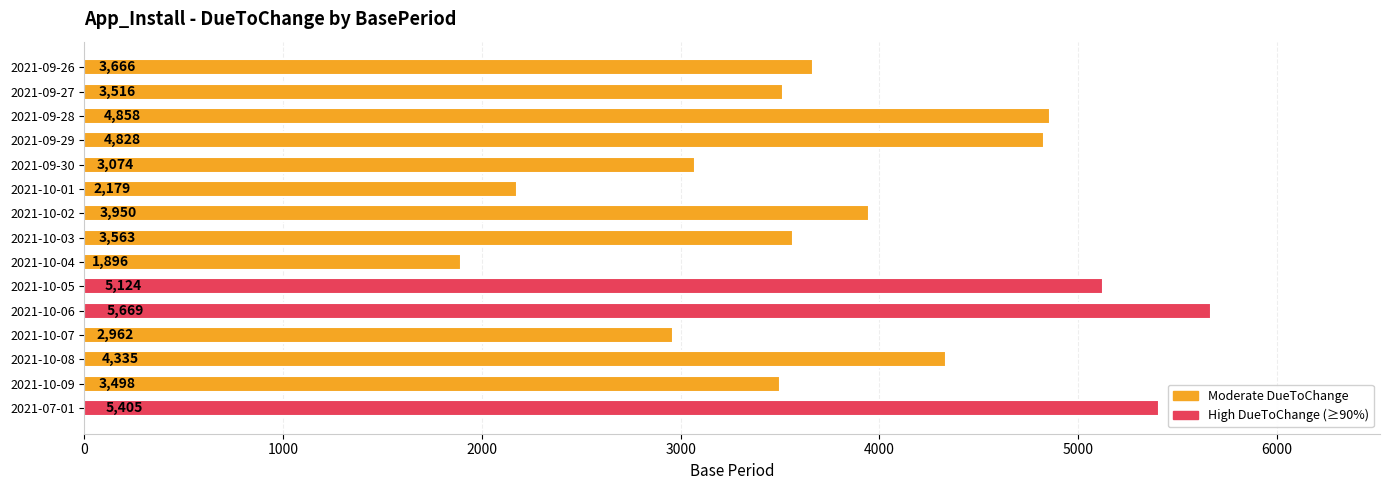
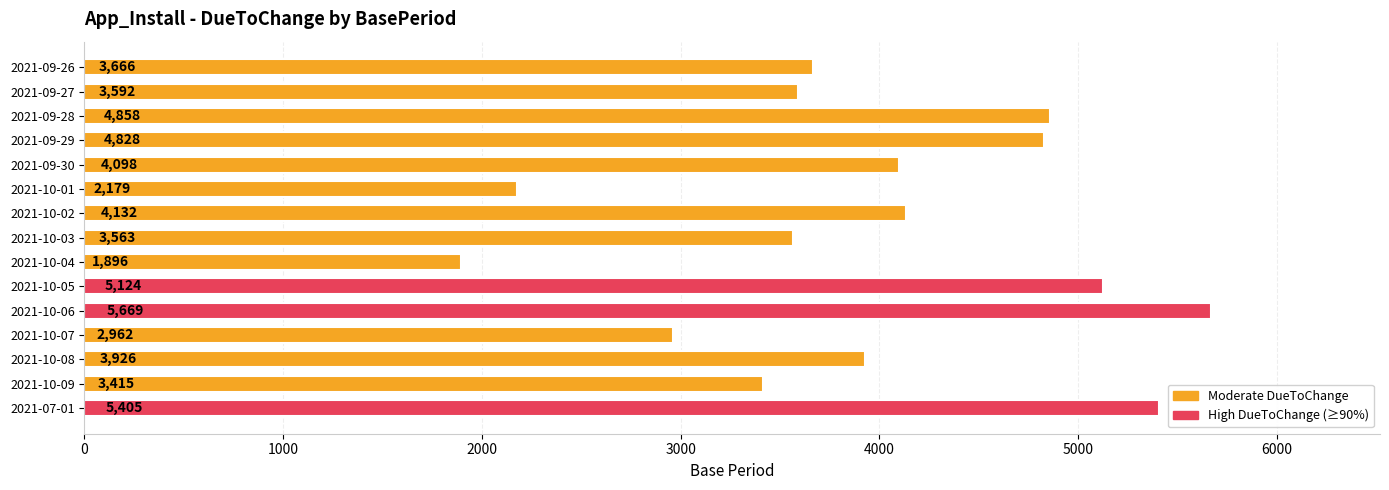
2021-09-27: 3,516 -> 3,592
2021-09-30: 3,074 -> 4,098
2021-10-02: 3,950 -> 4,132
2021-10-08: 4,335 -> 3,926
2021-10-09: 3,498 -> 3,415
